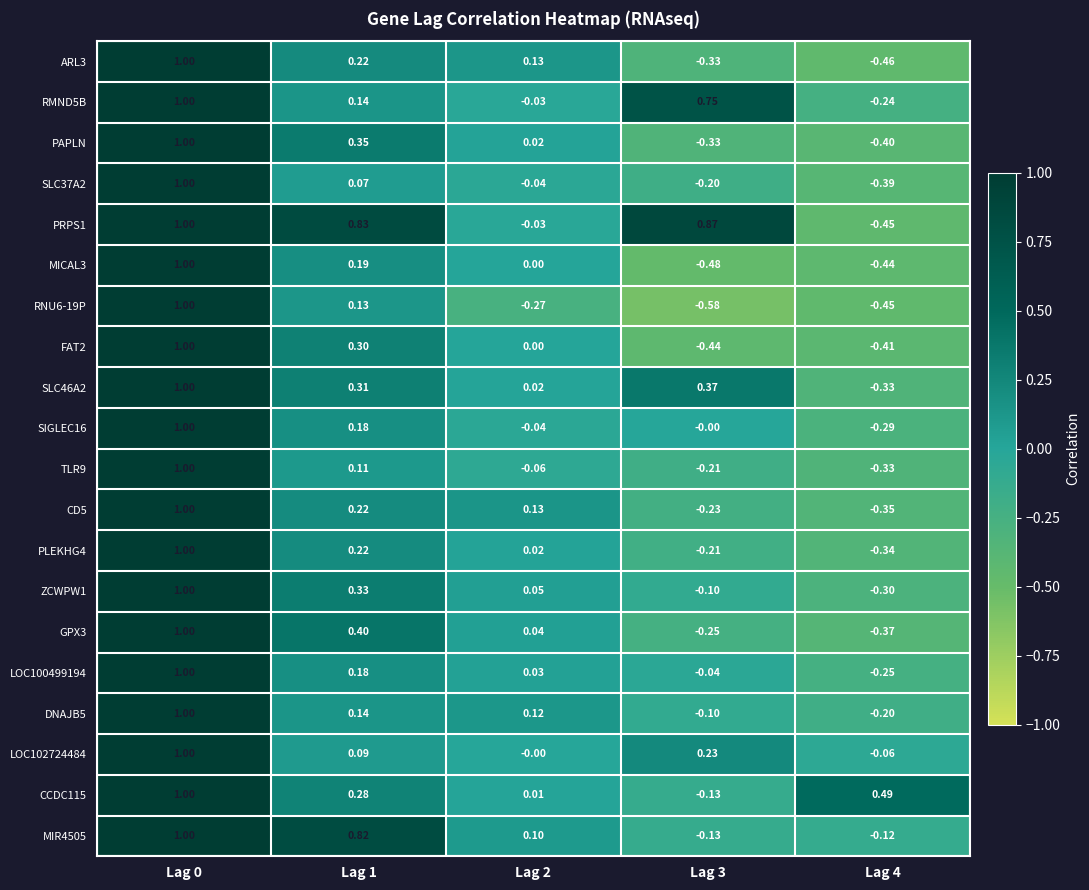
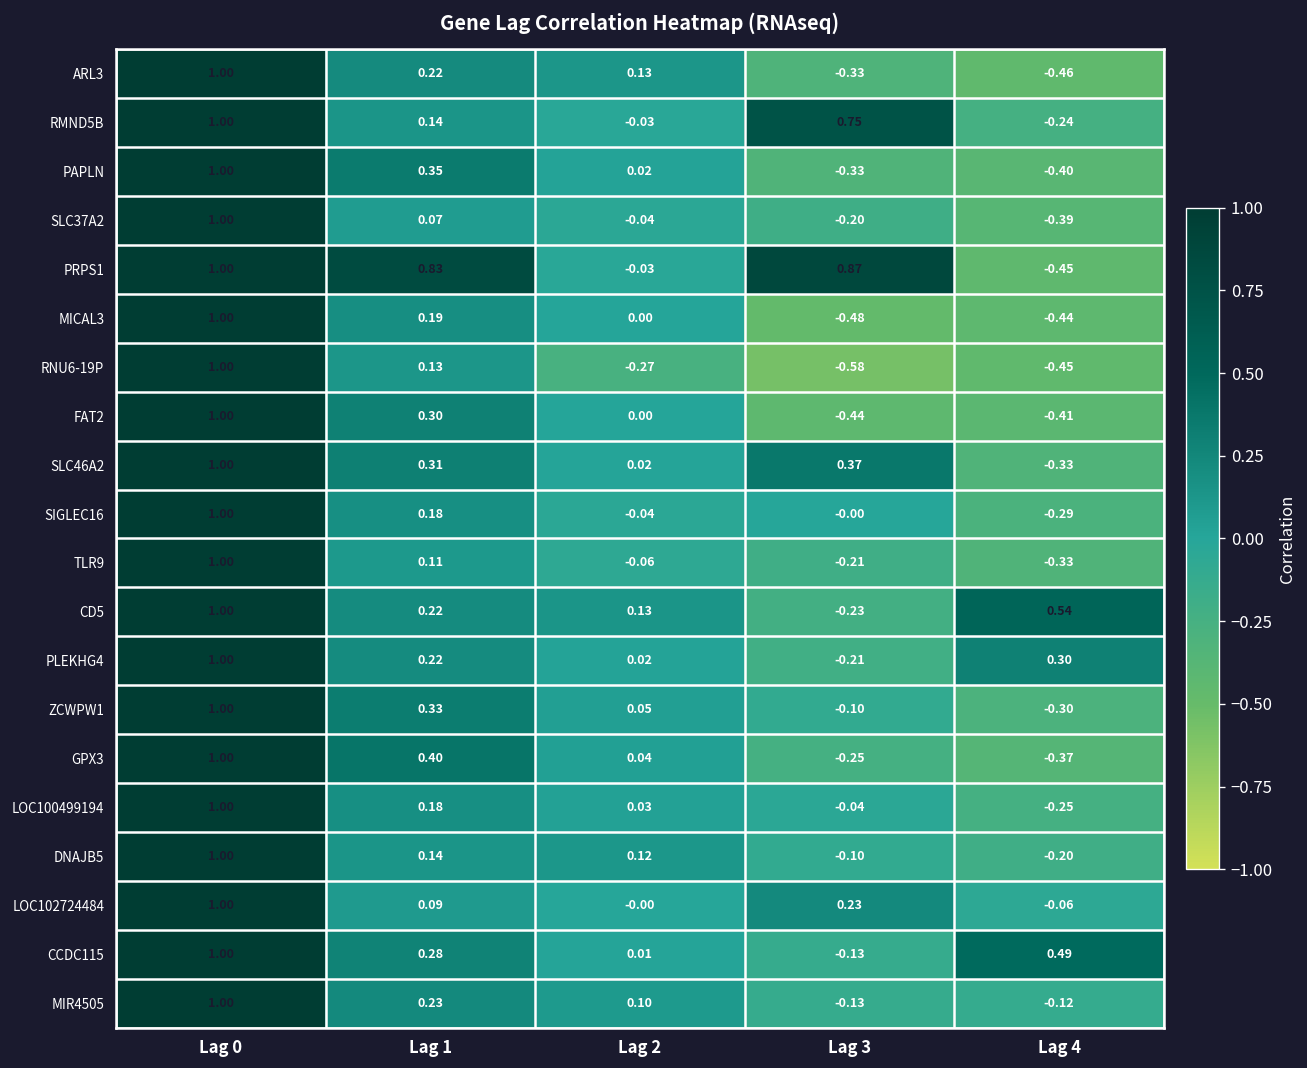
CD5, Lag 4: -0.35 -> 0.54
PLEKHG4, Lag 4: -0.34 -> 0.30
MIR4505, Lag 1: 0.82 -> 0.23
